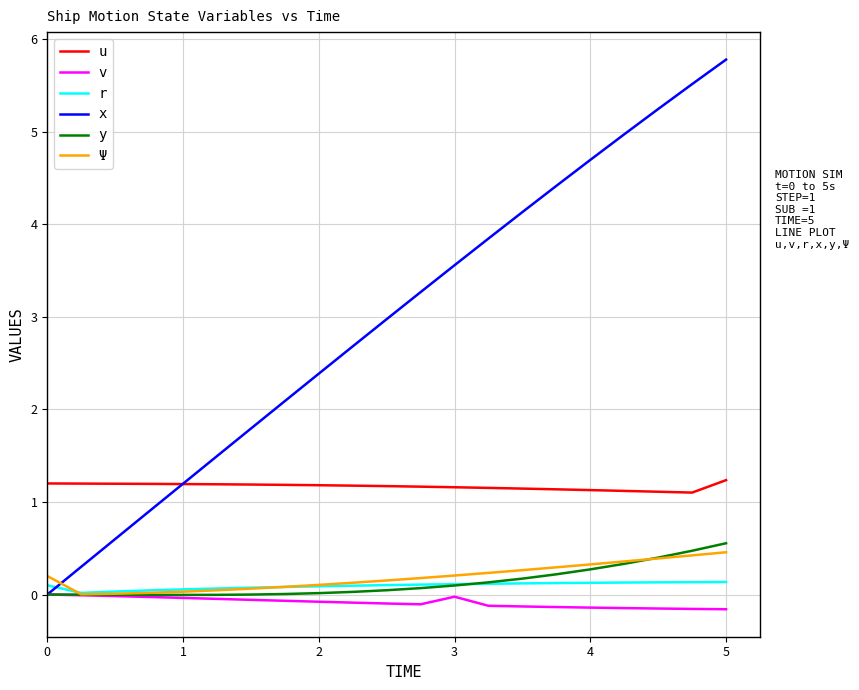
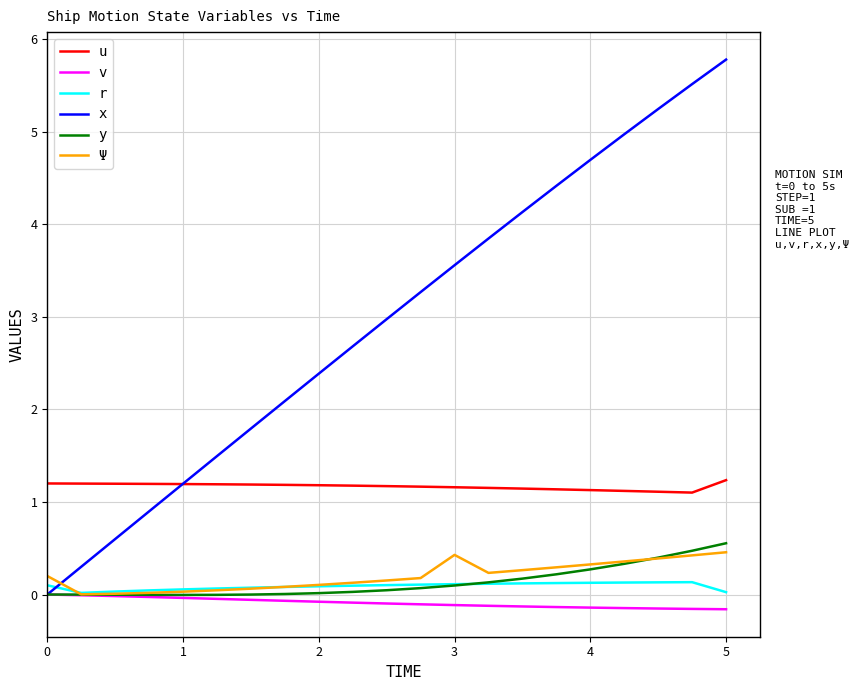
v, 3: 0.0 -> -0.1
Ψ, 3: 0.2 -> 0.4
r, 5: 0.1 -> 0.0
